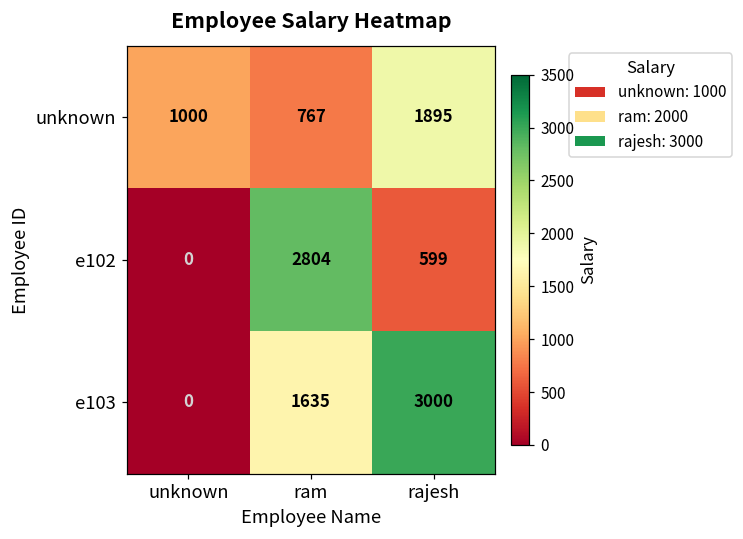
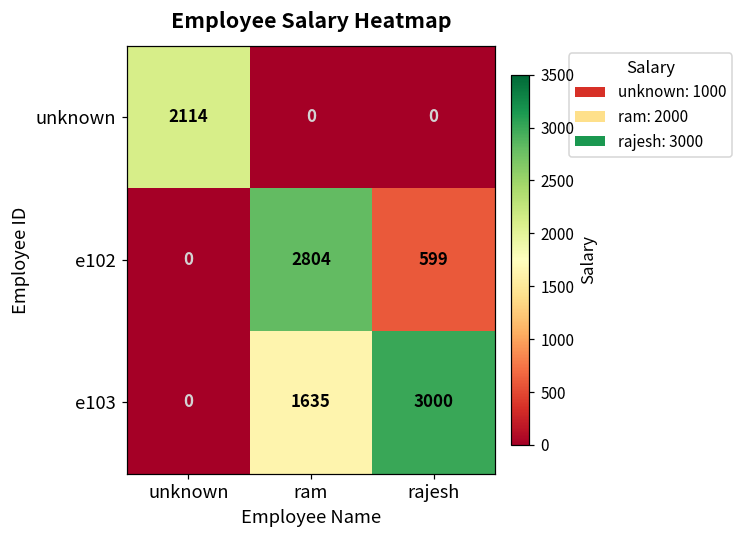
unknown, unknown: 1000 -> 2114
unknown, ram: 767 -> 0
unknown, rajesh: 1895 -> 0
